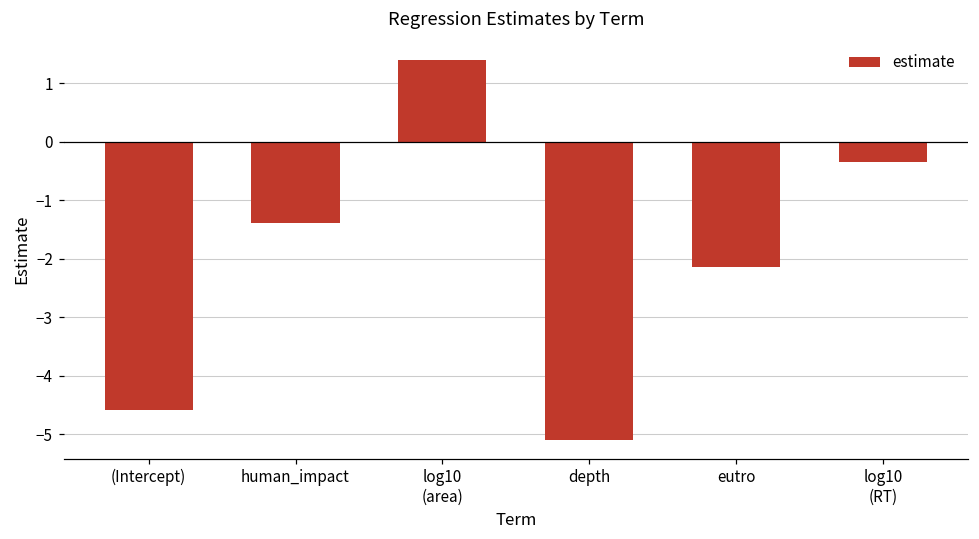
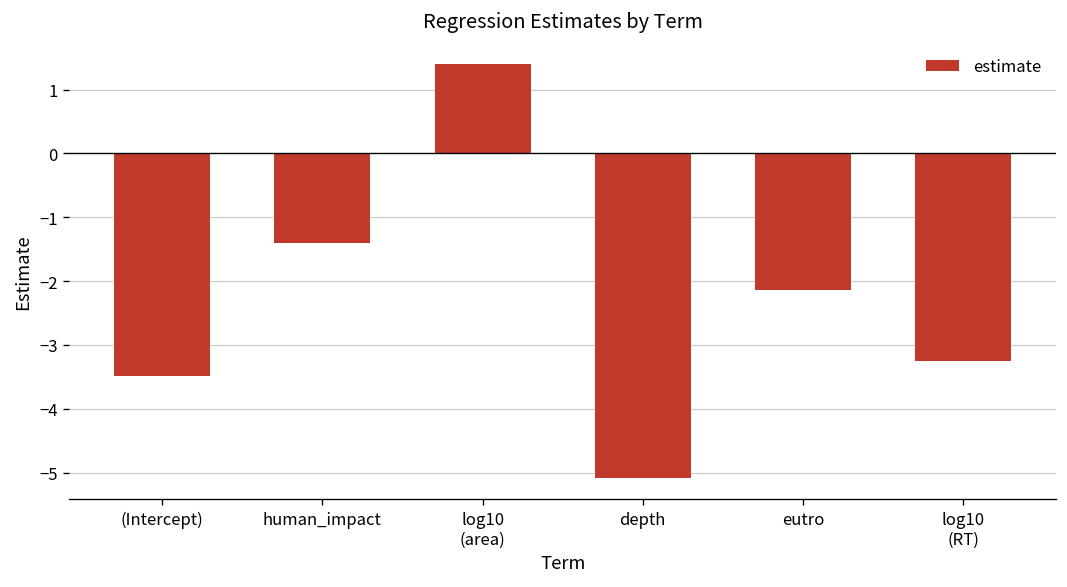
(Intercept): -4.6 -> -3.5
log10 (RT): -0.3 -> -3.3
